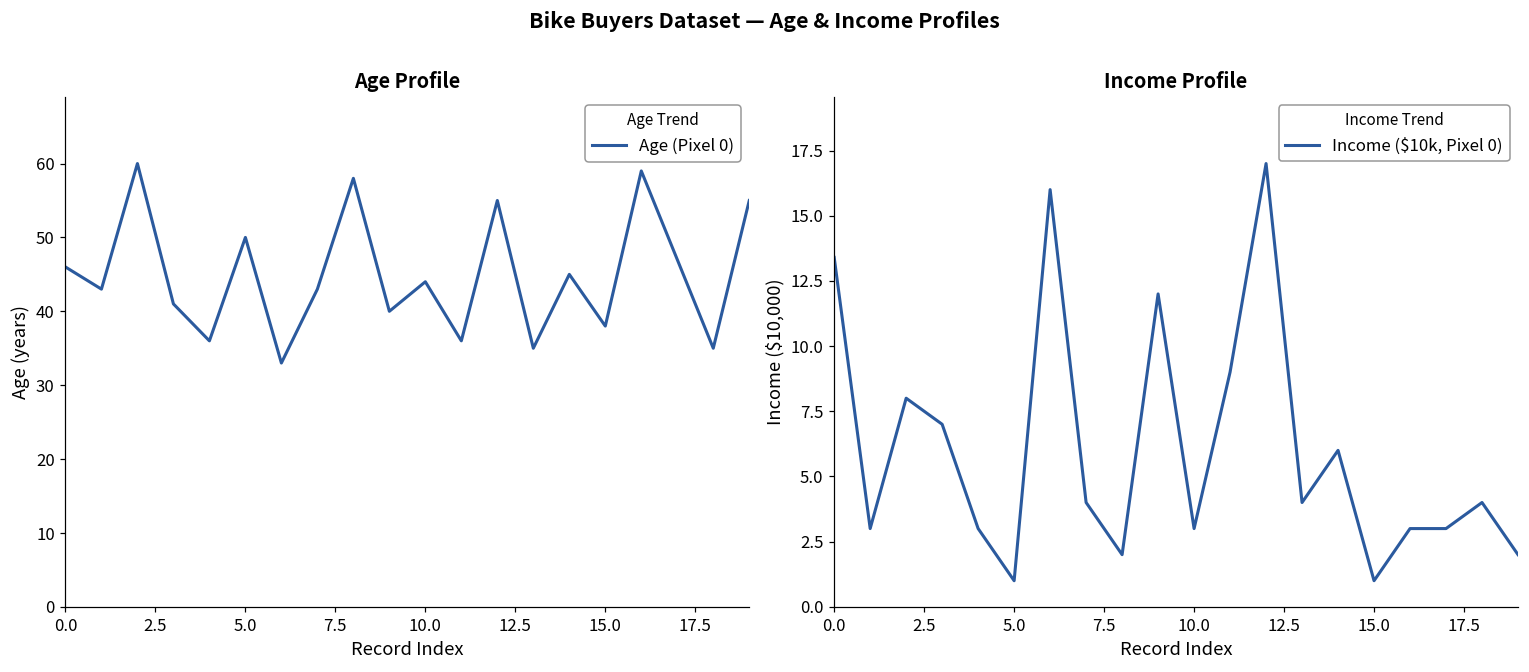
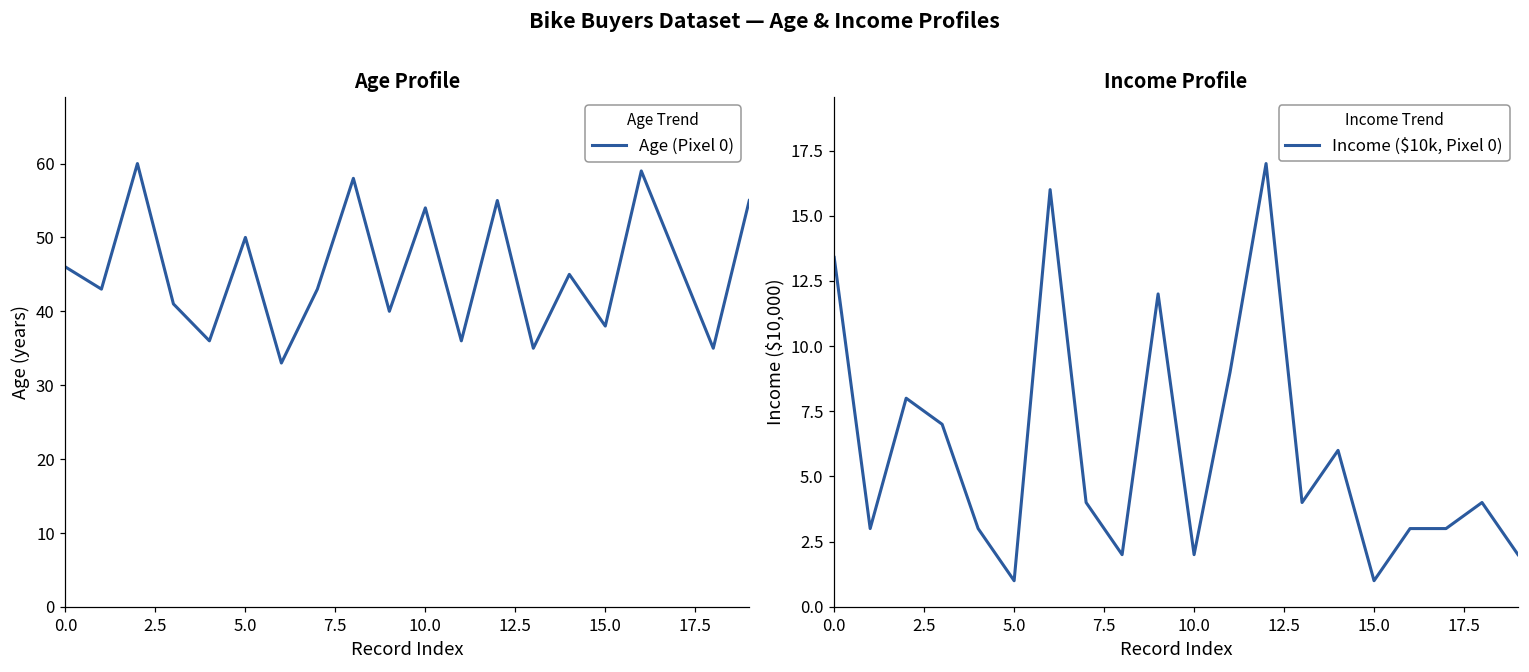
Age Profile, 10.0: 44 -> 54
Income Profile, 10.0: 3 -> 2
